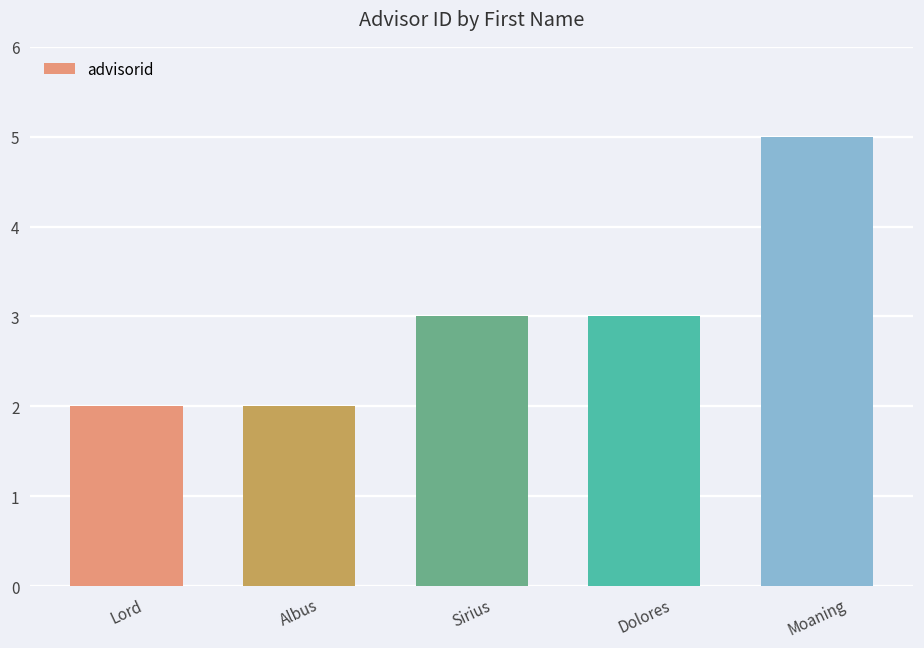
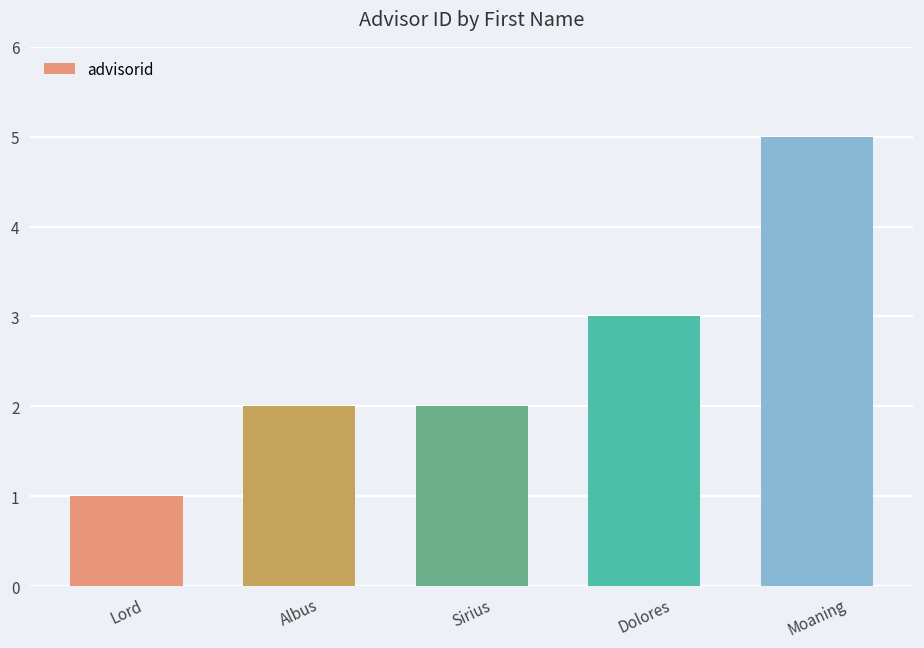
Lord: 2 -> 1
Sirius: 3 -> 2
